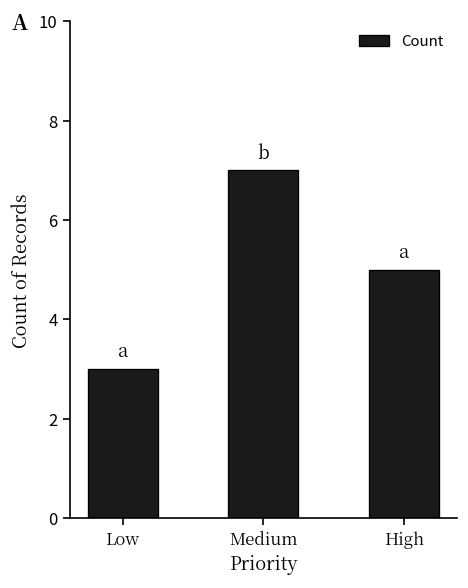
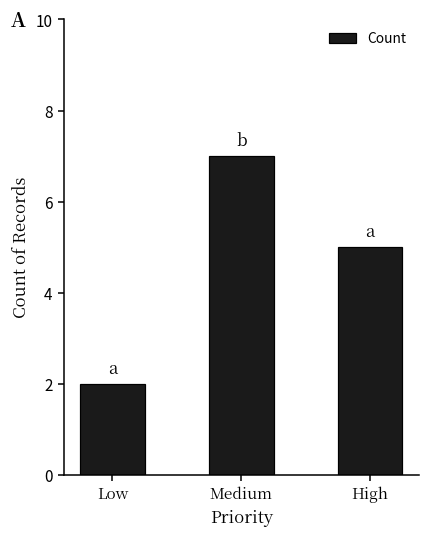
Low: 3 -> 2
